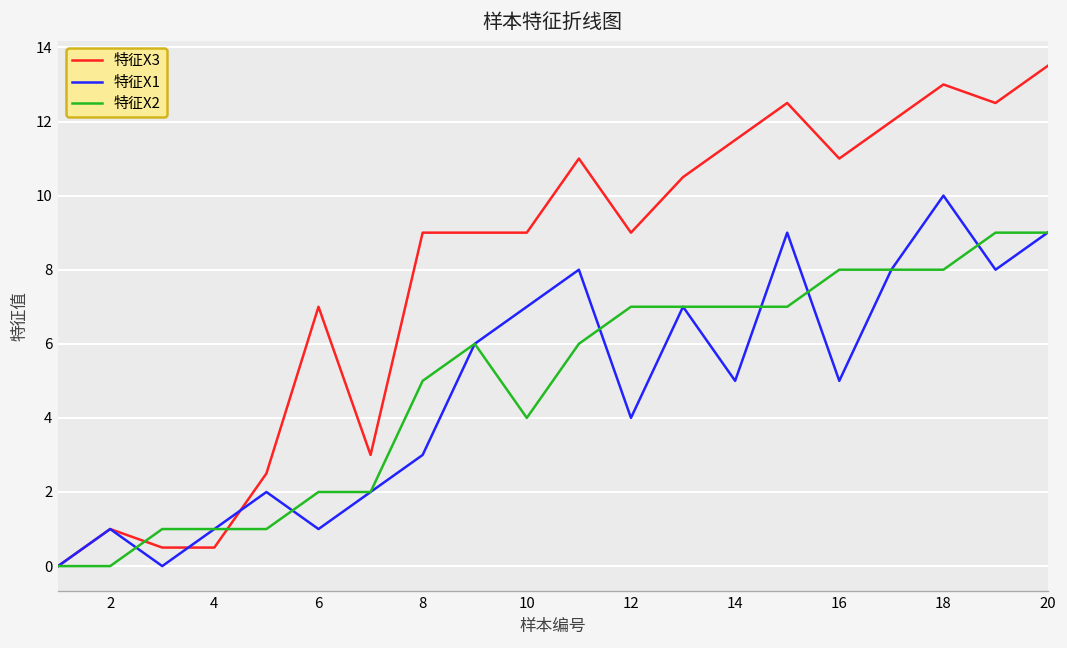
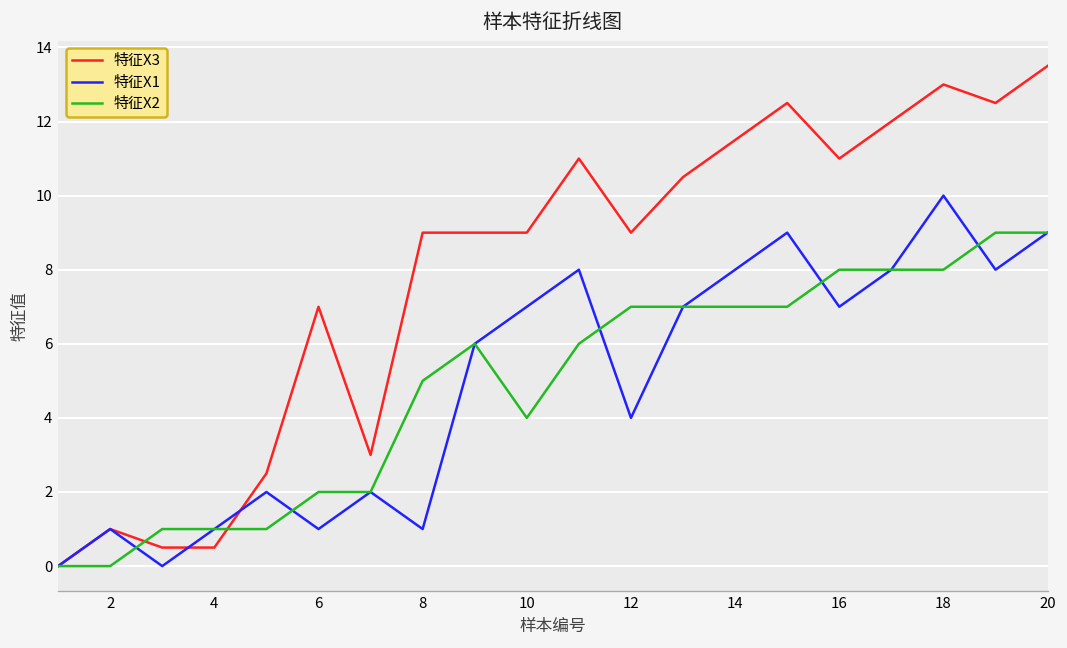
特征X1, 8: 3 -> 1
特征X1, 14: 5 -> 8
特征X1, 16: 5 -> 7
